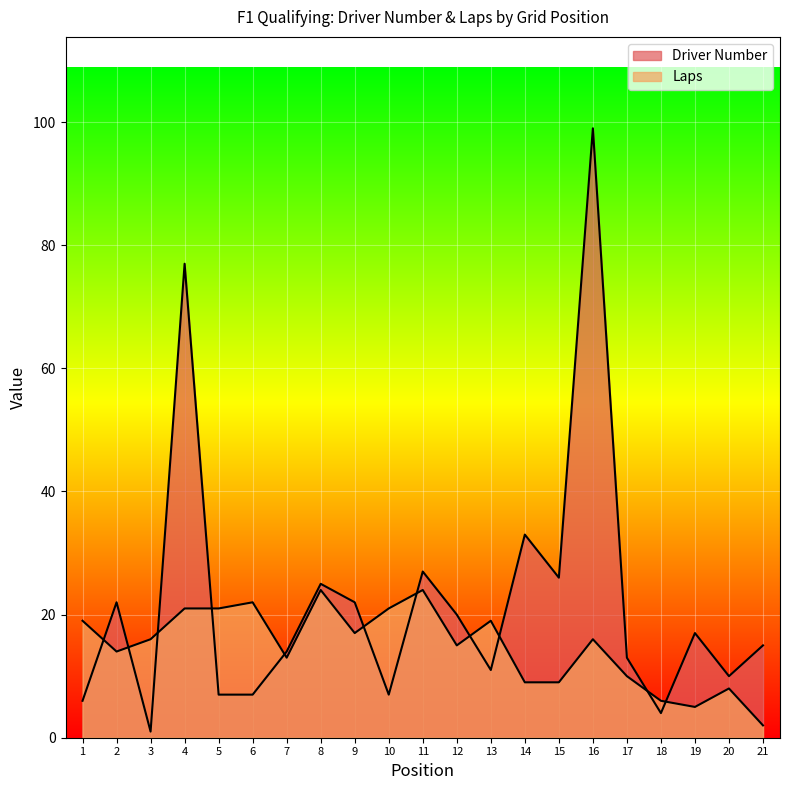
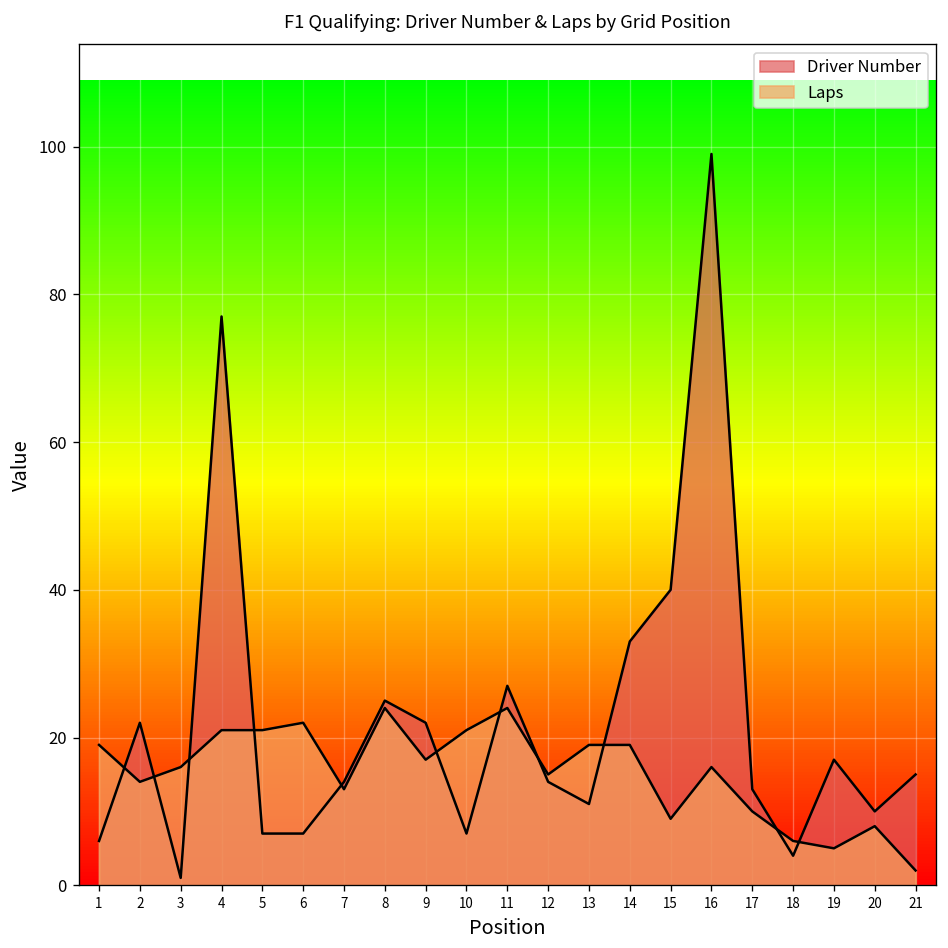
Driver Number, 12: 20 -> 14
Laps, 14: 9 -> 19
Driver Number, 15: 26 -> 40
